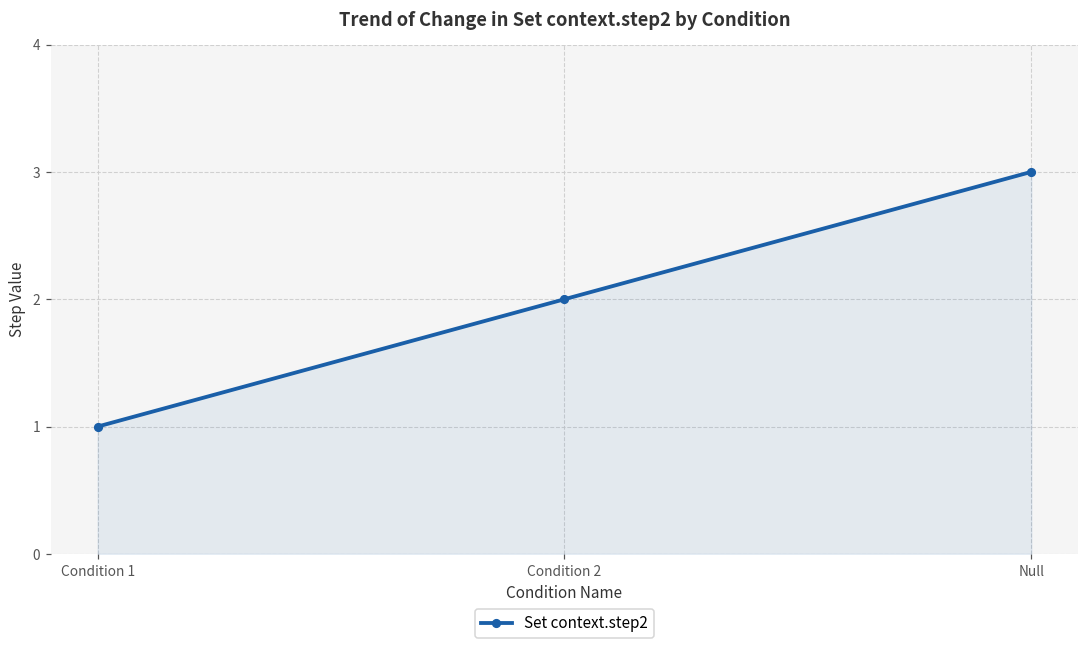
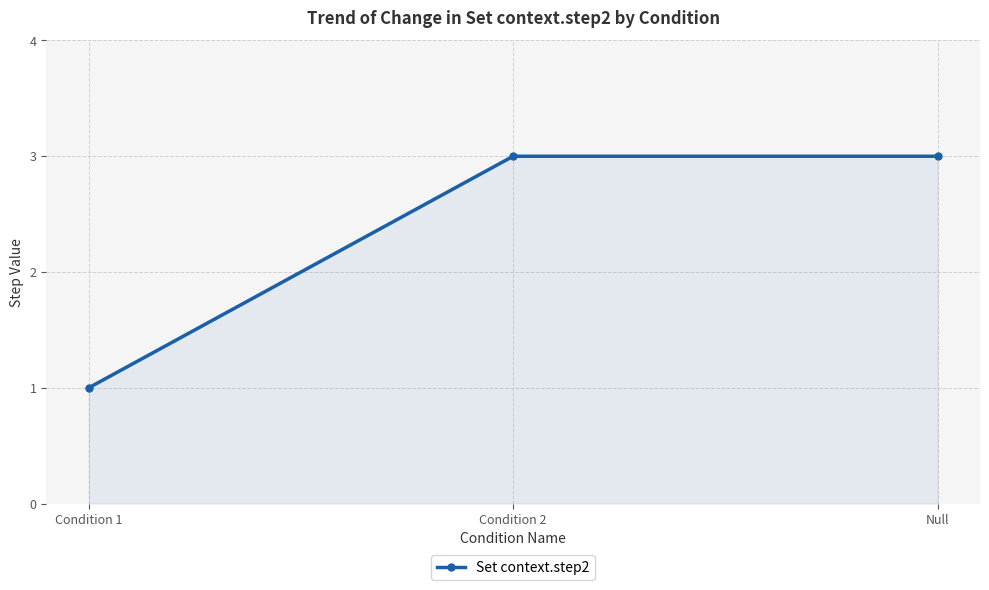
Condition 2: 2 -> 3
